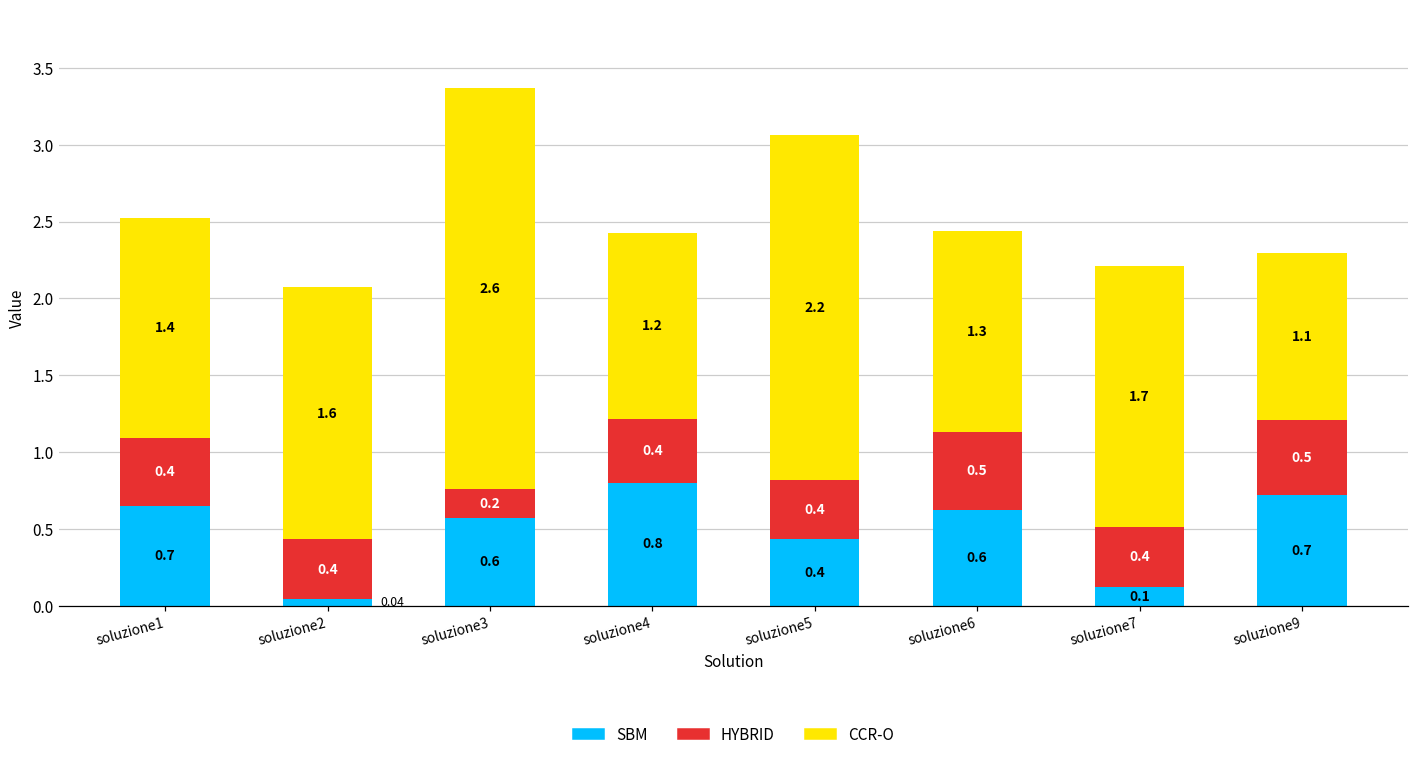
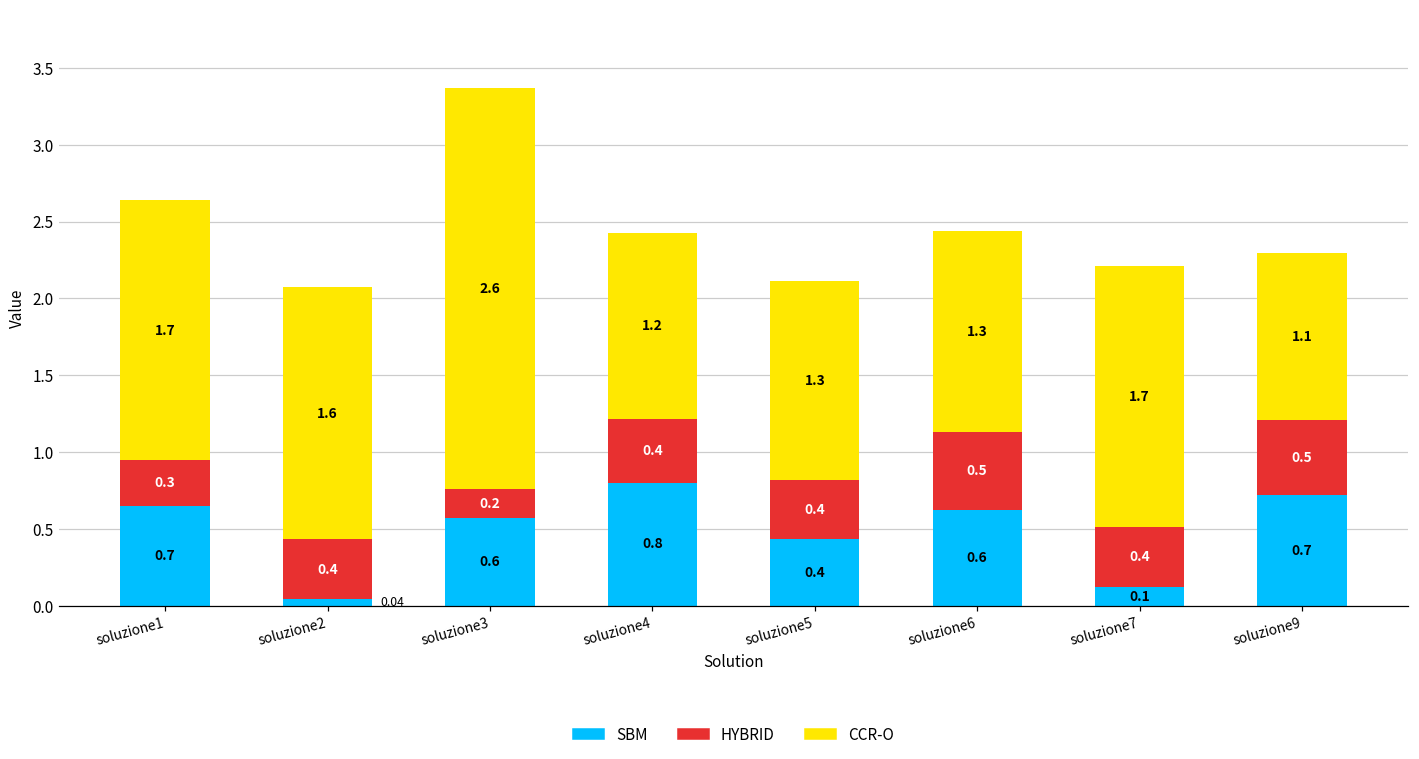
HYBRID, soluzione1: 0.4 -> 0.3
CCR-O, soluzione1: 1.4 -> 1.7
CCR-O, soluzione5: 2.2 -> 1.3
